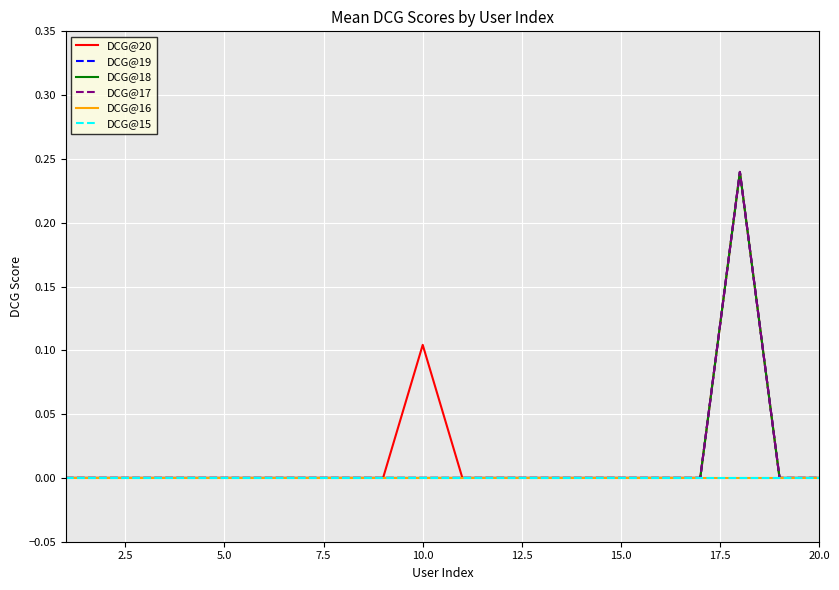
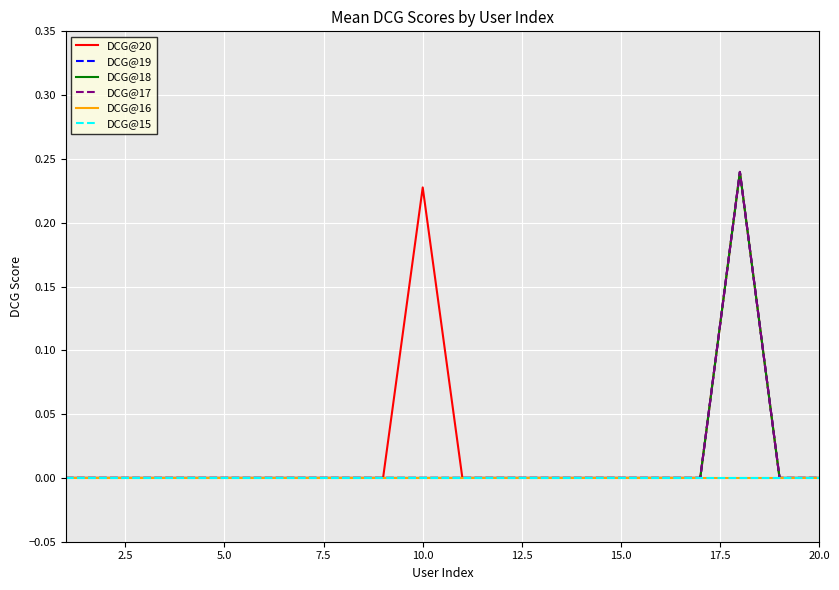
DCG@20, 10.0: 0.104 -> 0.228
